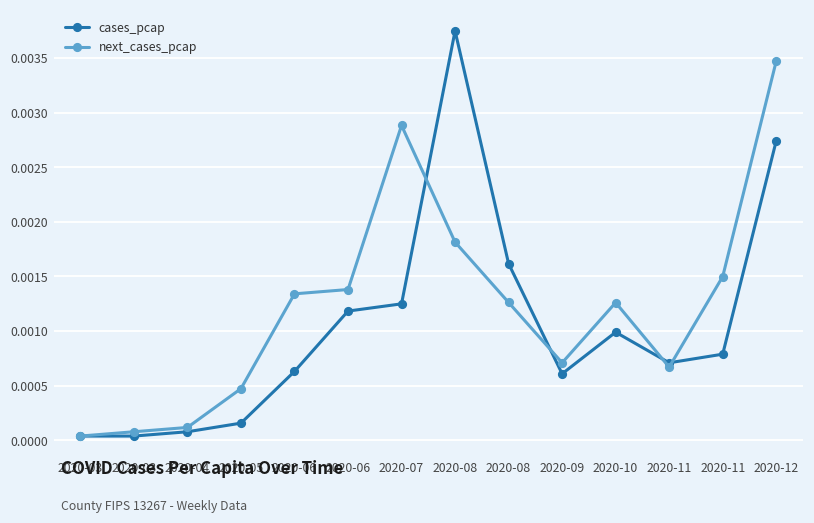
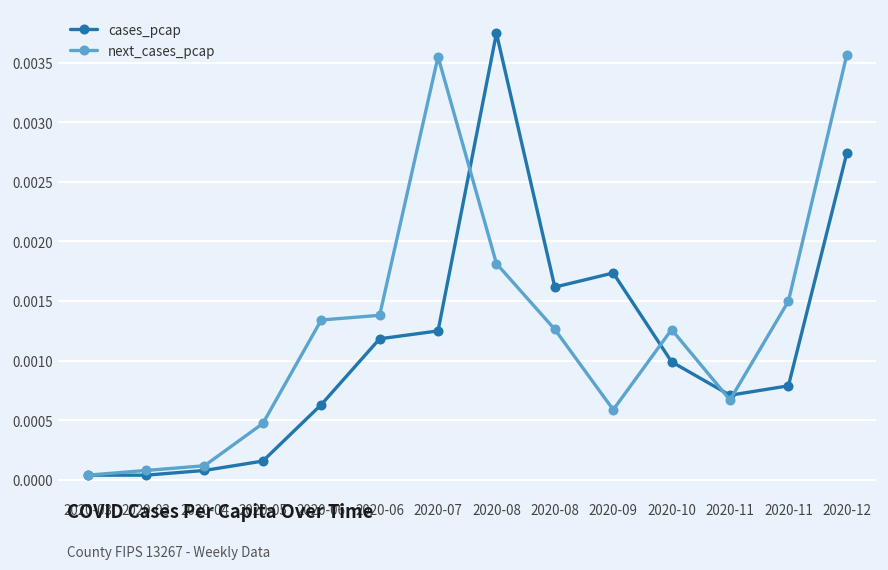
next_cases_pcap, 2020-07: 0.0029 -> 0.0035
cases_pcap, 2020-09: 0.0006 -> 0.0017
next_cases_pcap, 2020-09: 0.0007 -> 0.0006
next_cases_pcap, 2020-12: 0.0035 -> 0.0036
